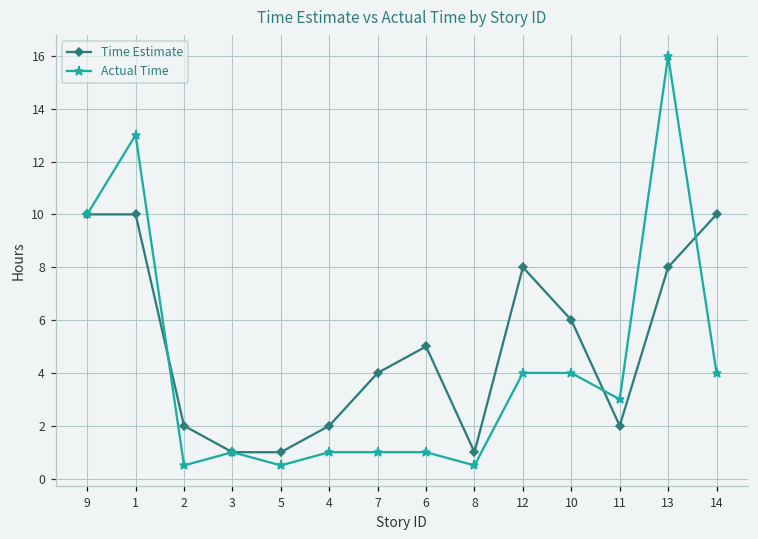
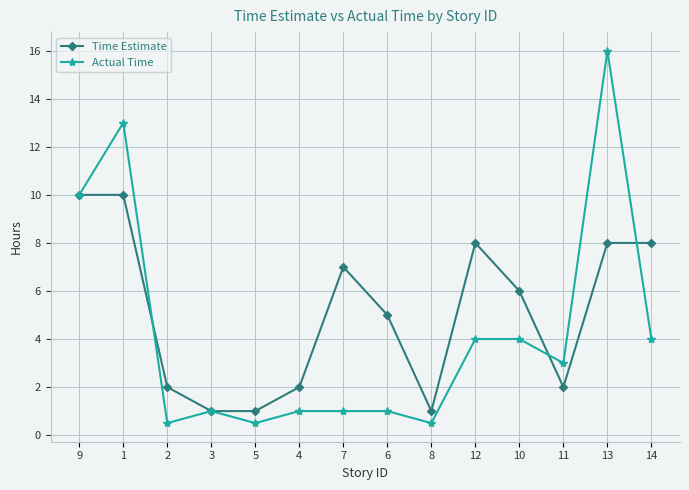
Time Estimate, 7: 4 -> 7
Time Estimate, 14: 10 -> 8
